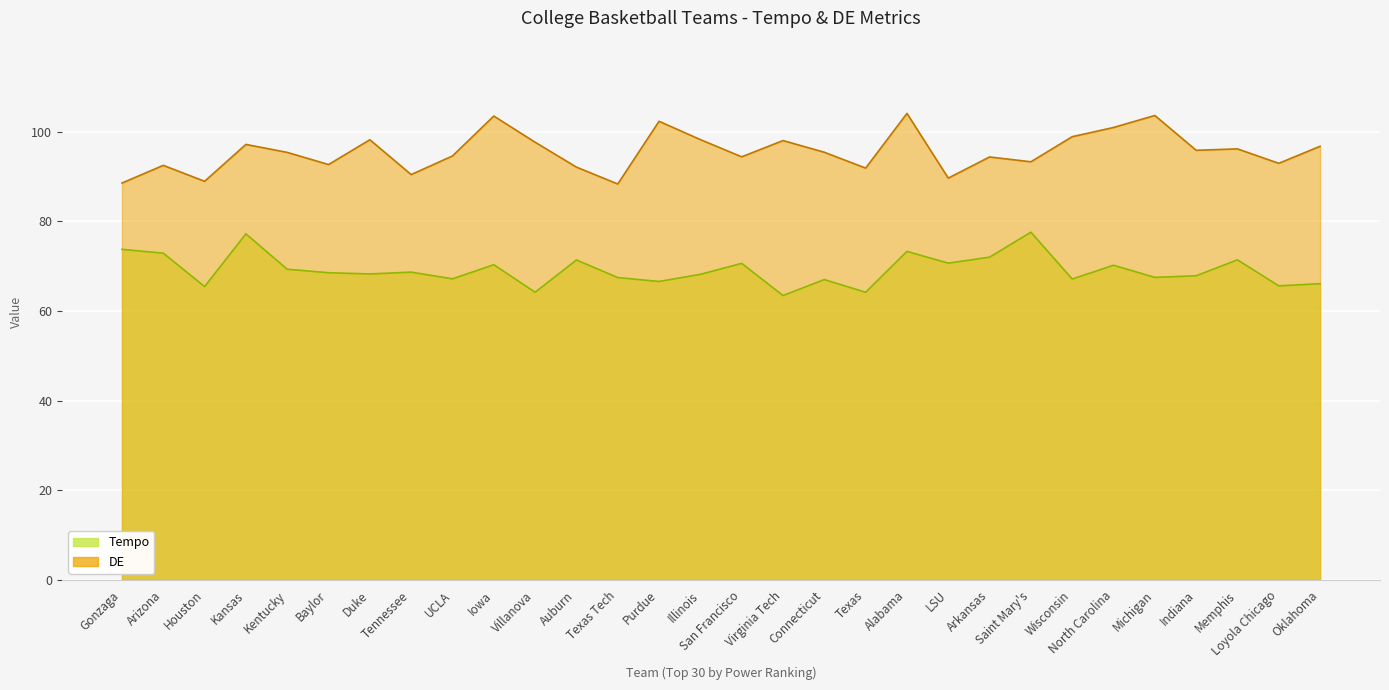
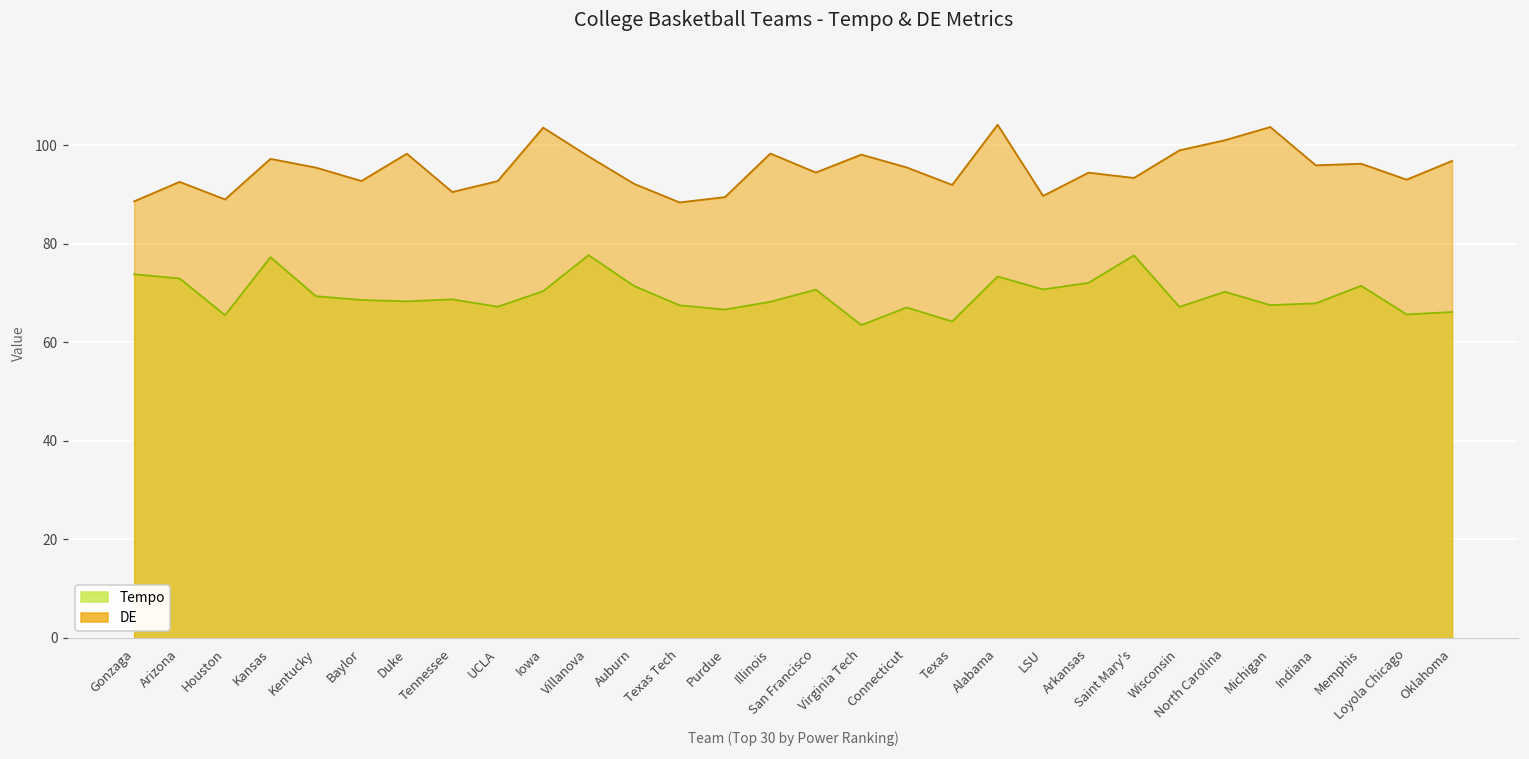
DE, UCLA: 95 -> 93
Tempo, Villanova: 64 -> 78
DE, Purdue: 102 -> 89
